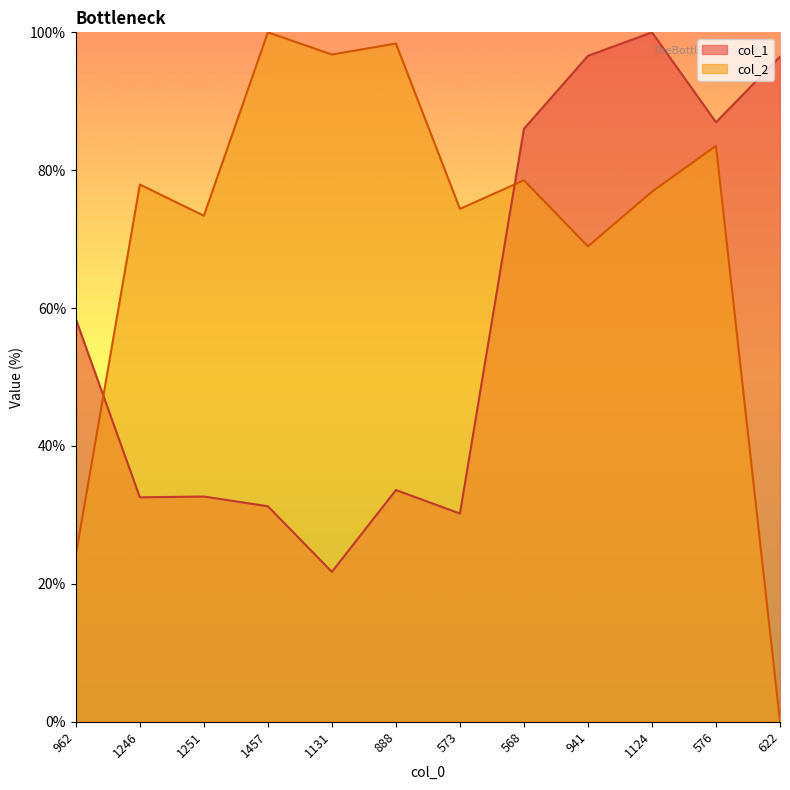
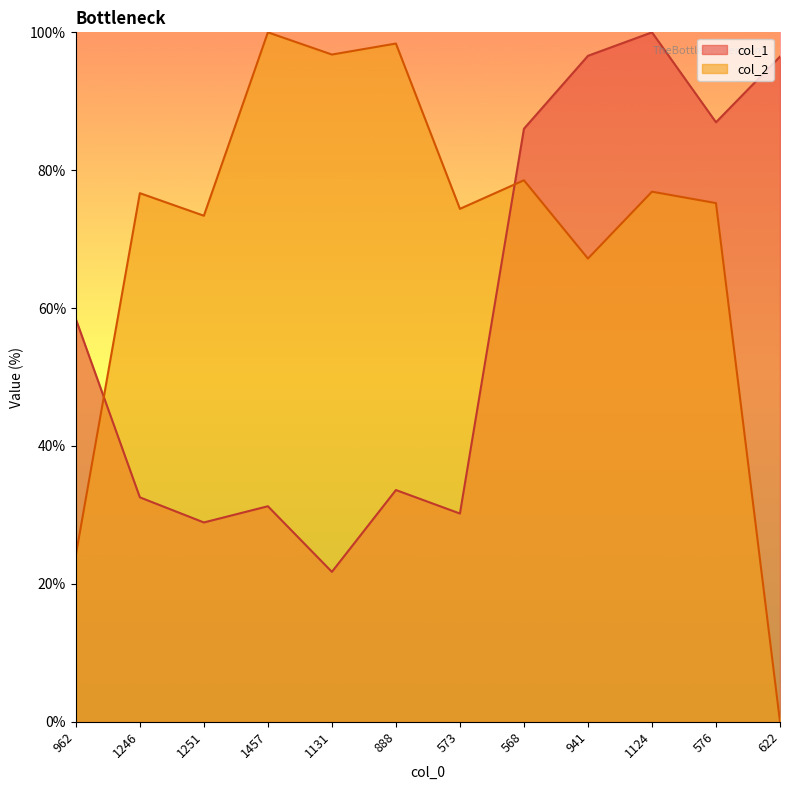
col_2, 1246: 78% -> 77%
col_1, 1251: 33% -> 29%
col_2, 941: 69% -> 67%
col_2, 576: 84% -> 75%
